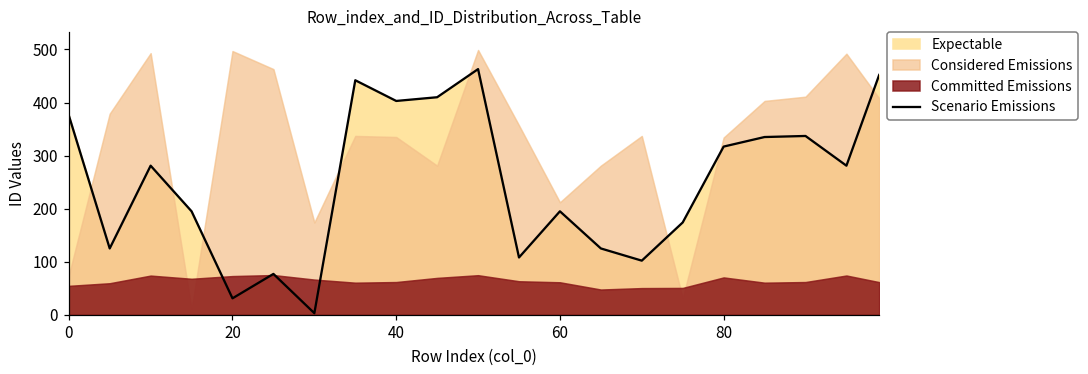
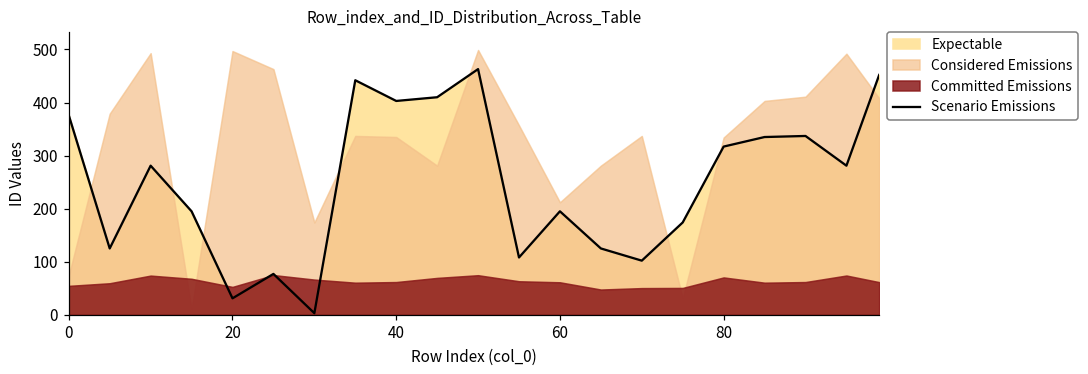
Committed Emissions, 20: 70 -> 50
